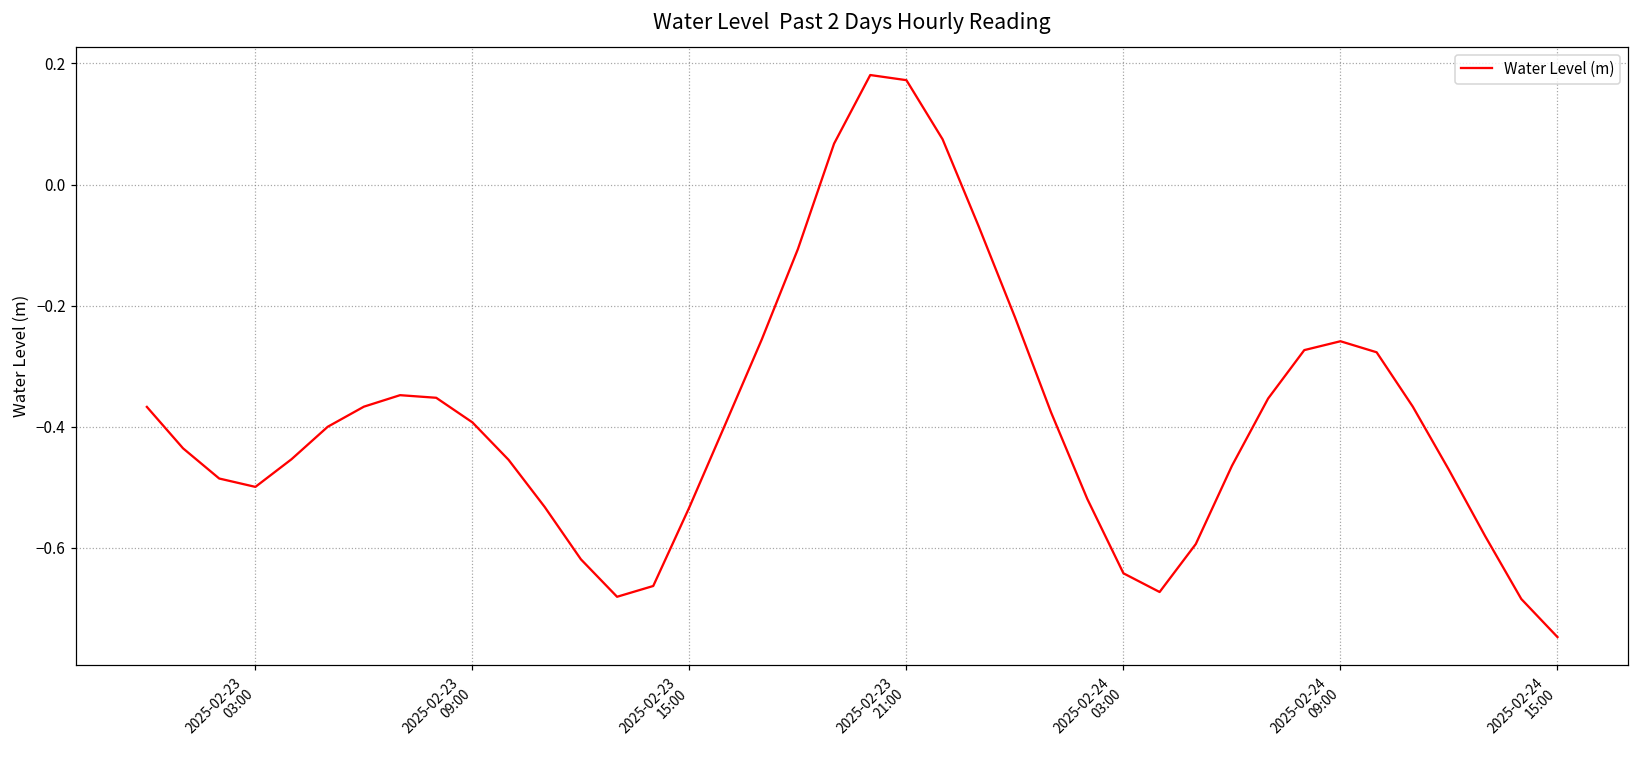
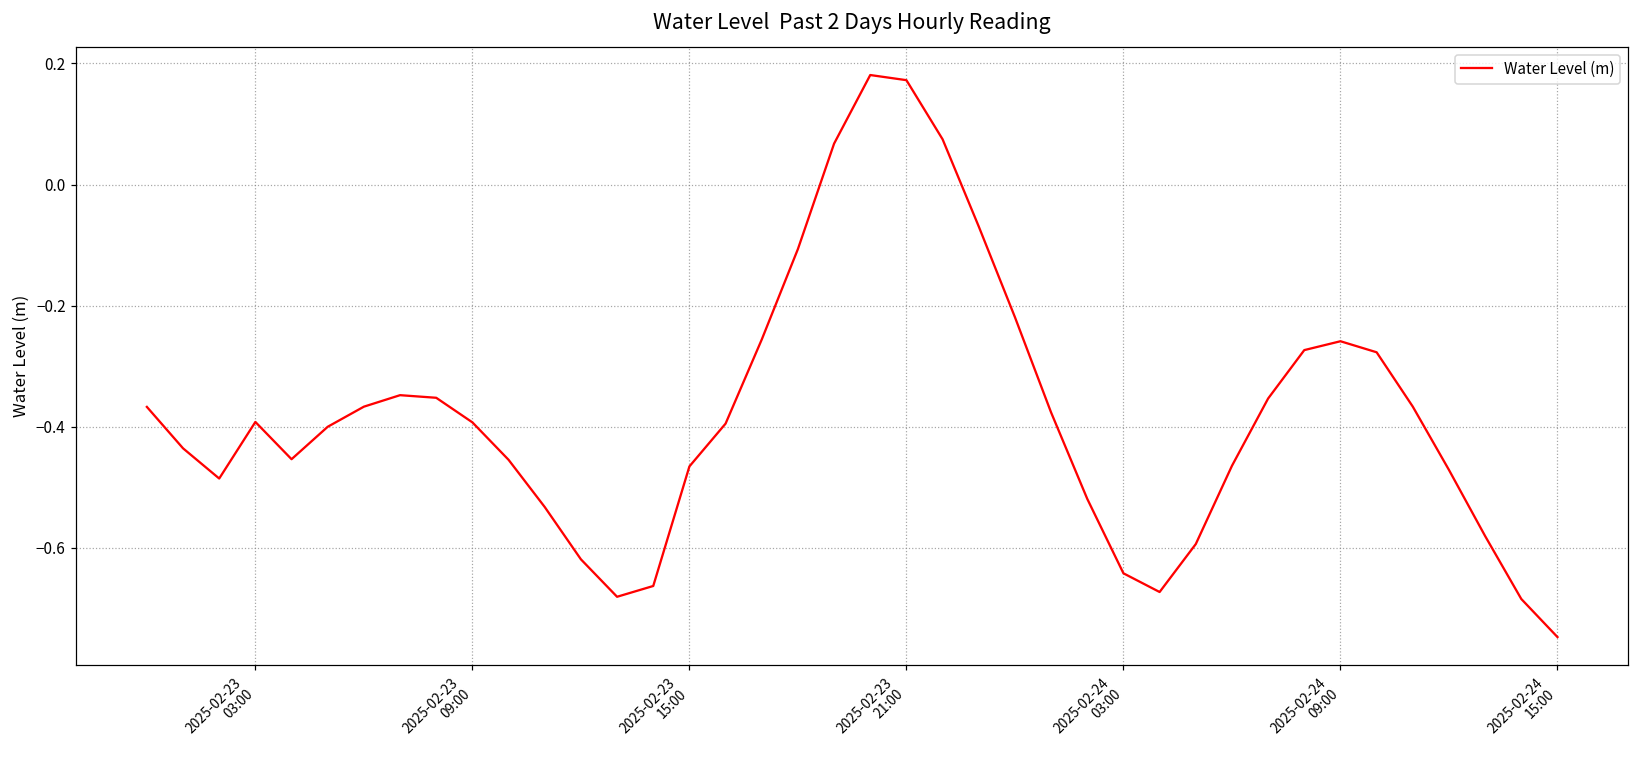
2025-02-23 03:00: -0.50 -> -0.39
2025-02-23 15:00: -0.53 -> -0.47
